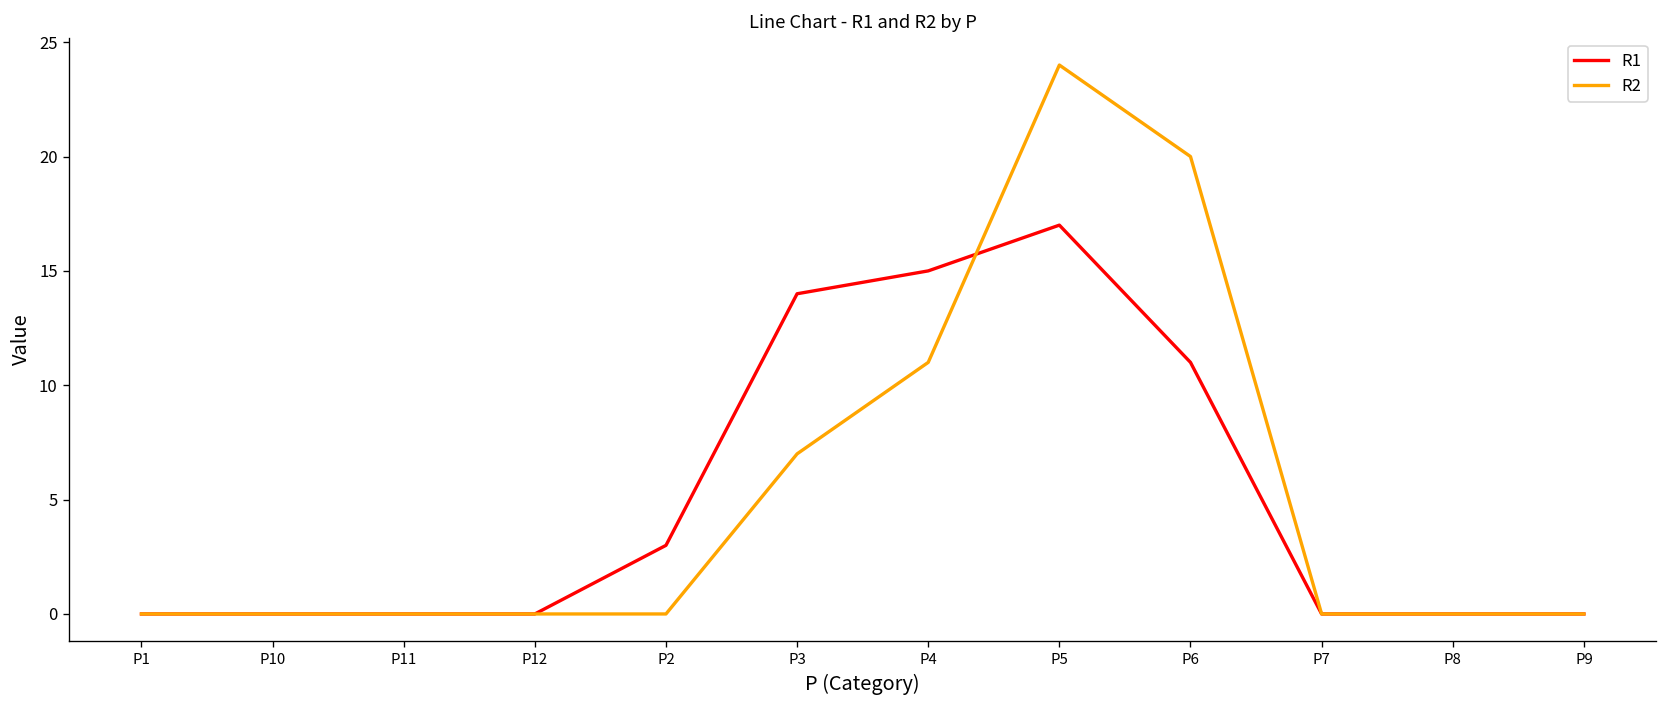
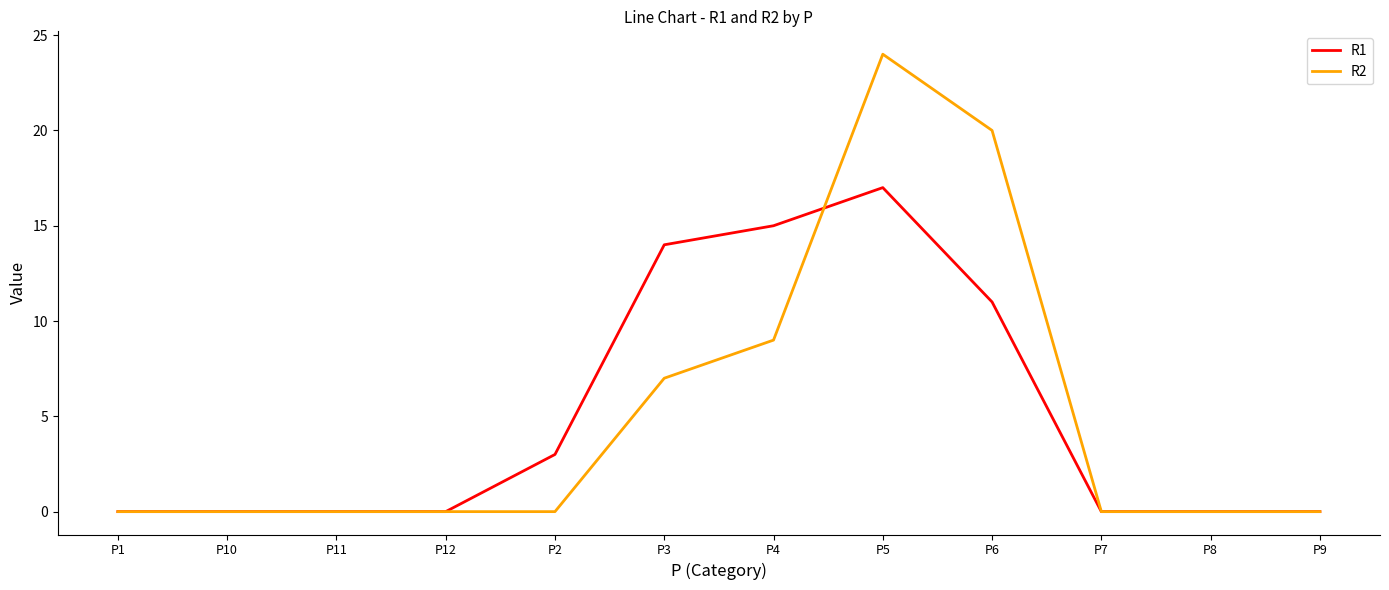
R2, P4: 11 -> 9
